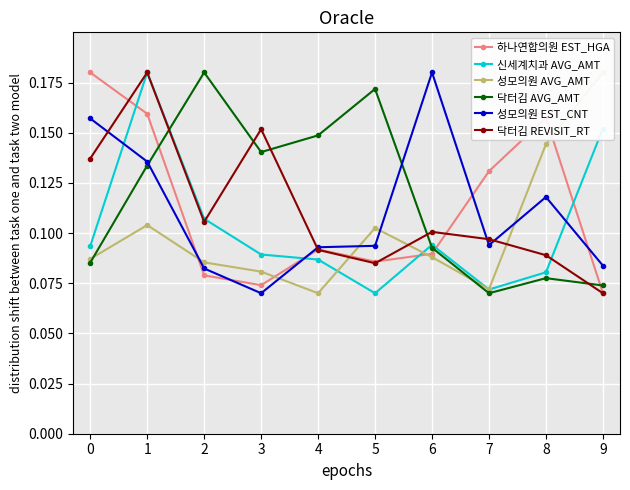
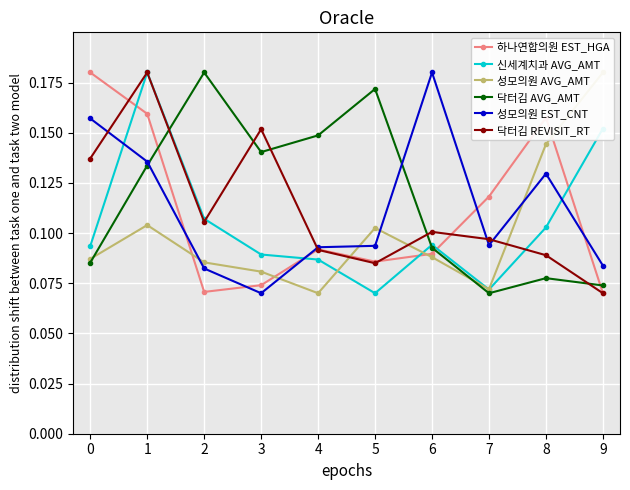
하나연합의원 EST_HGA, 2: 0.079 -> 0.071
하나연합의원 EST_HGA, 7: 0.131 -> 0.118
신세계치과 AVG_AMT, 8: 0.080 -> 0.103
성모의원 EST_CNT, 8: 0.118 -> 0.130
